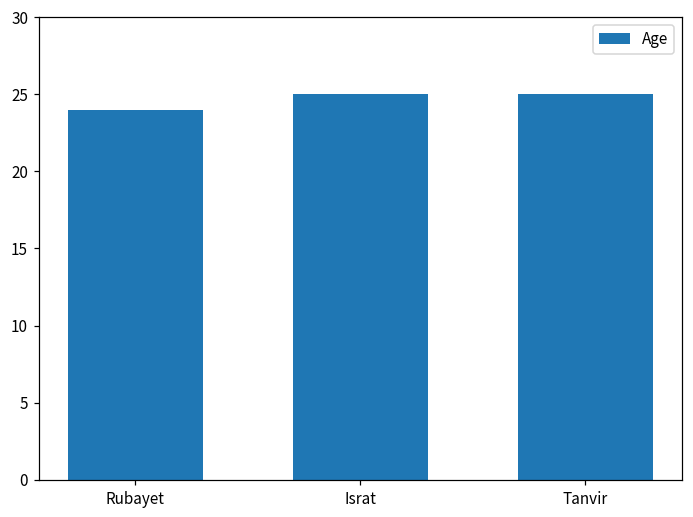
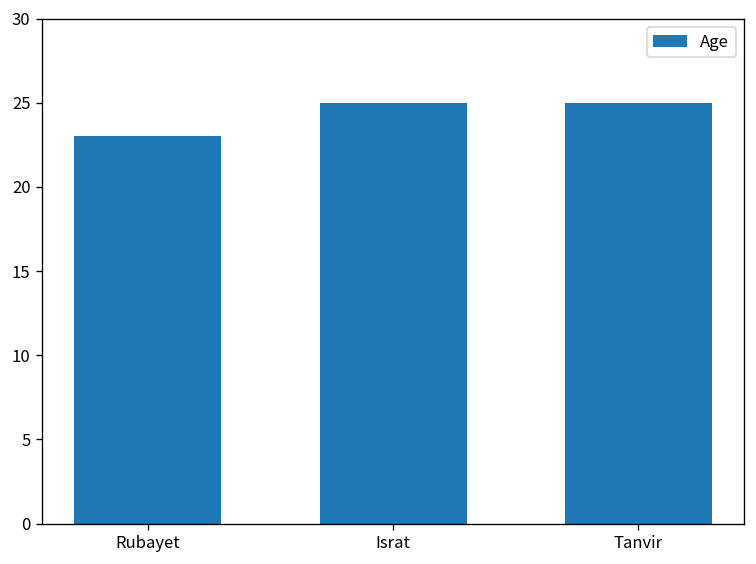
Rubayet: 24 -> 23
